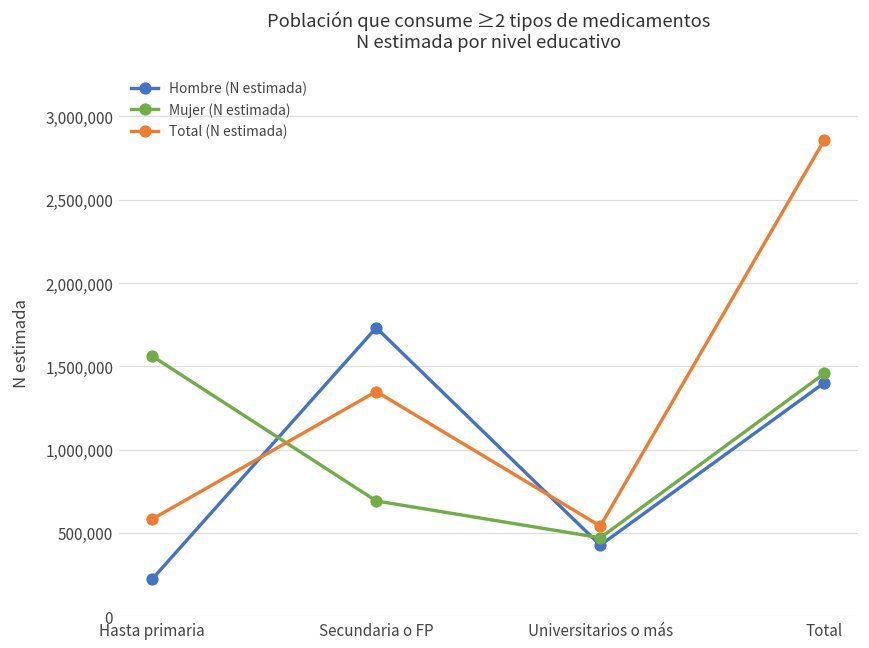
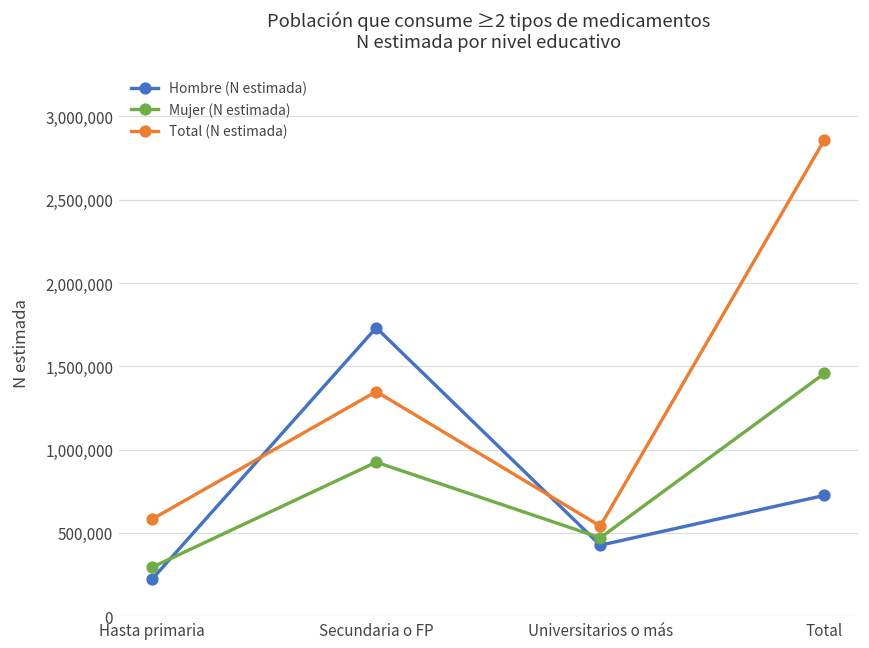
Mujer (N estimada), Hasta primaria: 1,560,000 -> 290,000
Mujer (N estimada), Secundaria o FP: 690,000 -> 920,000
Hombre (N estimada), Total: 1,400,000 -> 730,000
